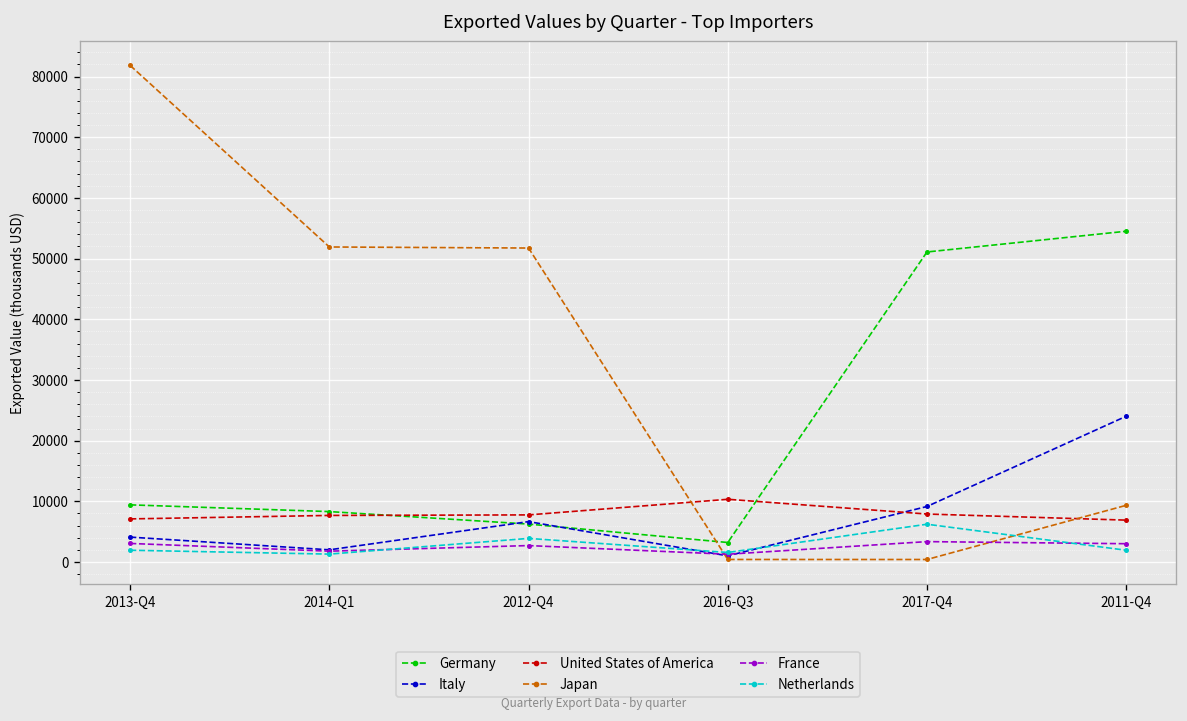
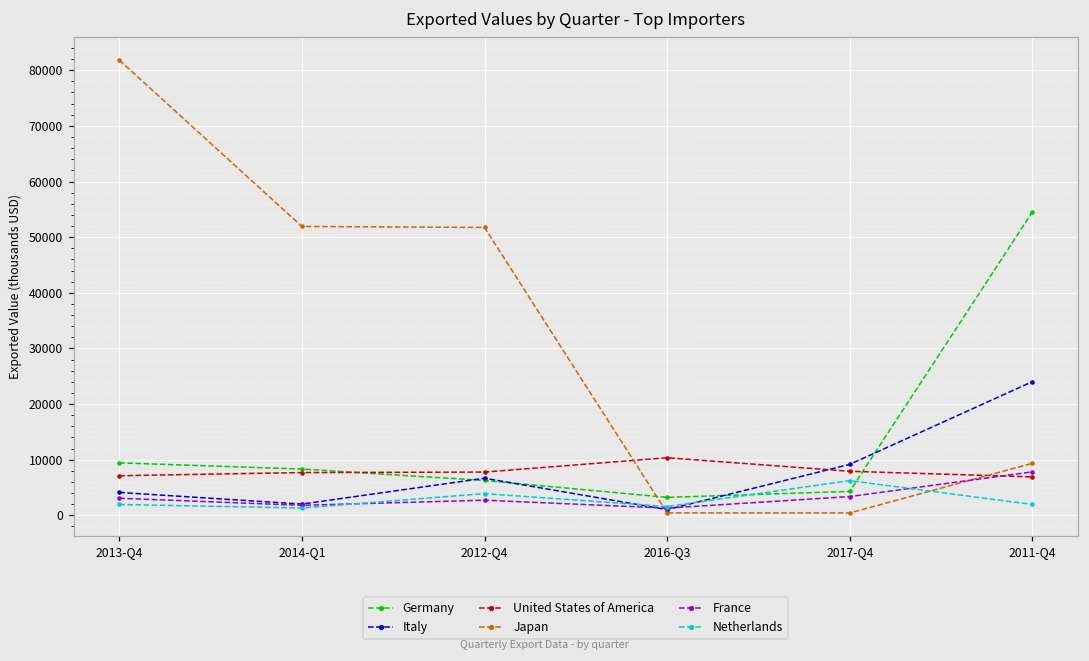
Germany, 2017-Q4: 51000 -> 4000
France, 2011-Q4: 3000 -> 8000
